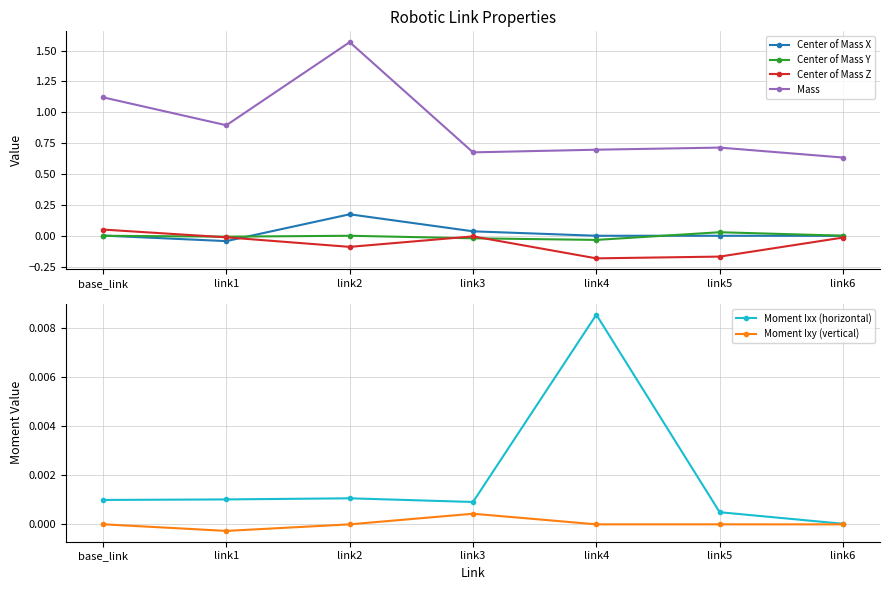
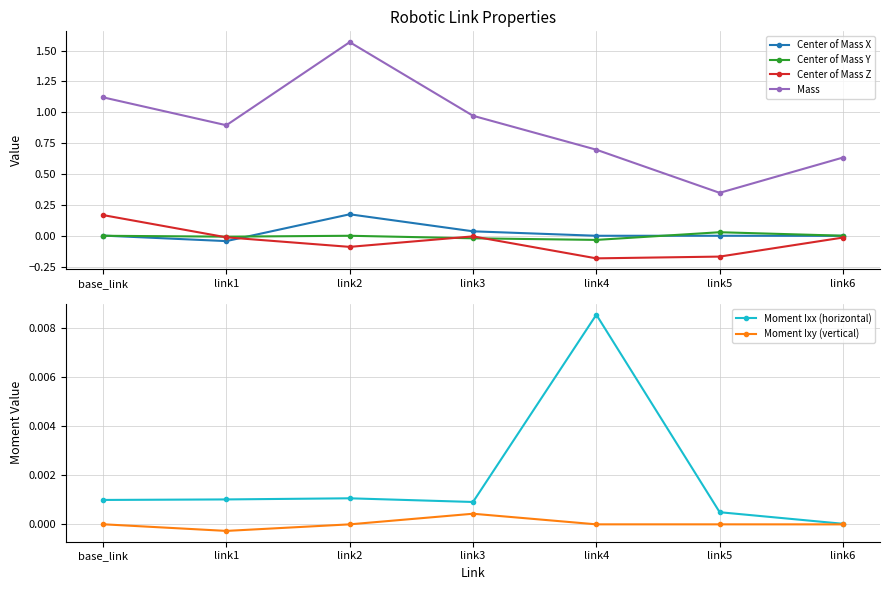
Robotic Link Properties, Center of Mass Z, base_link: 0.05 -> 0.17
Robotic Link Properties, Mass, link3: 0.68 -> 0.97
Robotic Link Properties, Mass, link5: 0.71 -> 0.35
